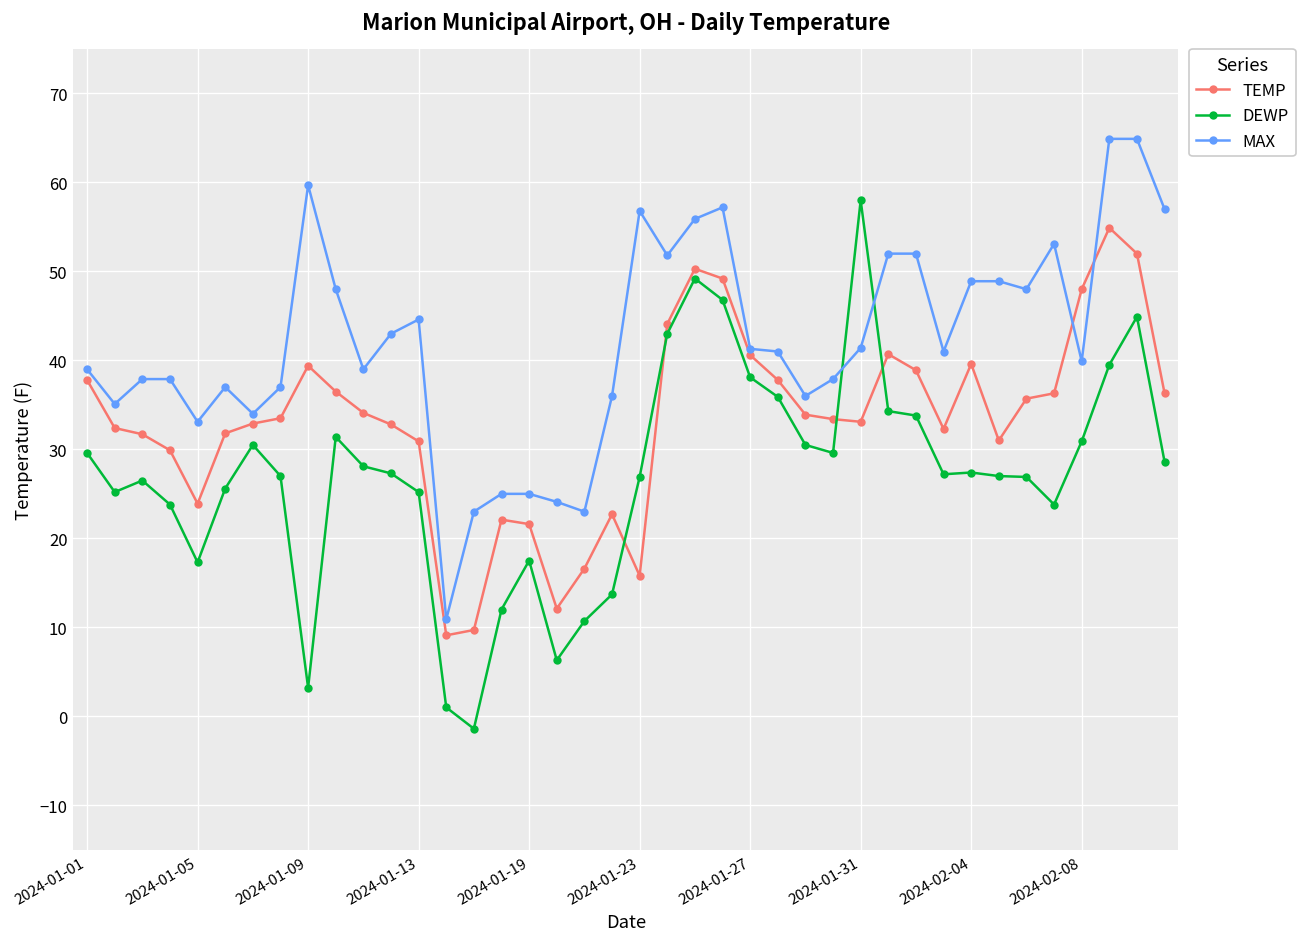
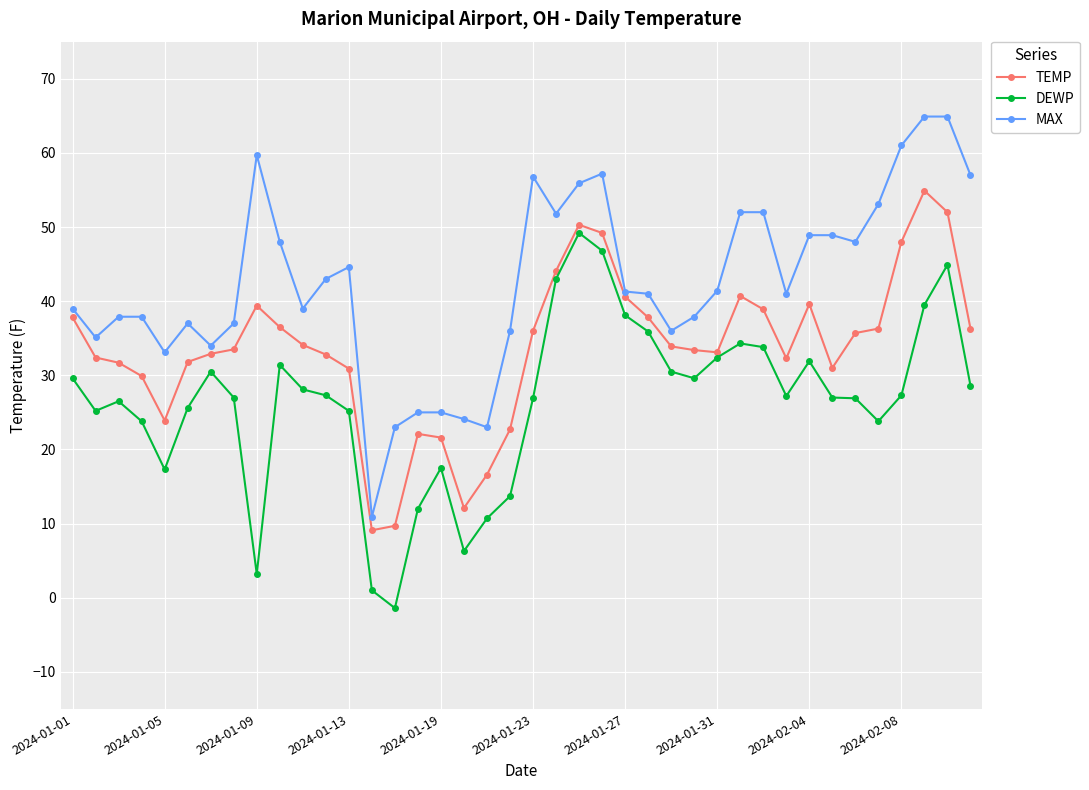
TEMP, 2024-01-23: 16 -> 36
DEWP, 2024-01-31: 58 -> 32
DEWP, 2024-02-04: 27 -> 32
DEWP, 2024-02-08: 31 -> 27
MAX, 2024-02-08: 40 -> 61
